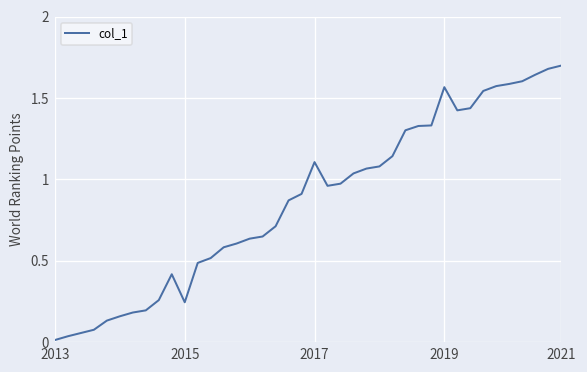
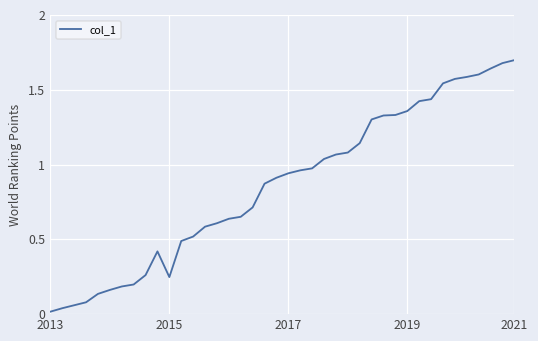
2017: 1.11 -> 0.94
2019: 1.57 -> 1.36
